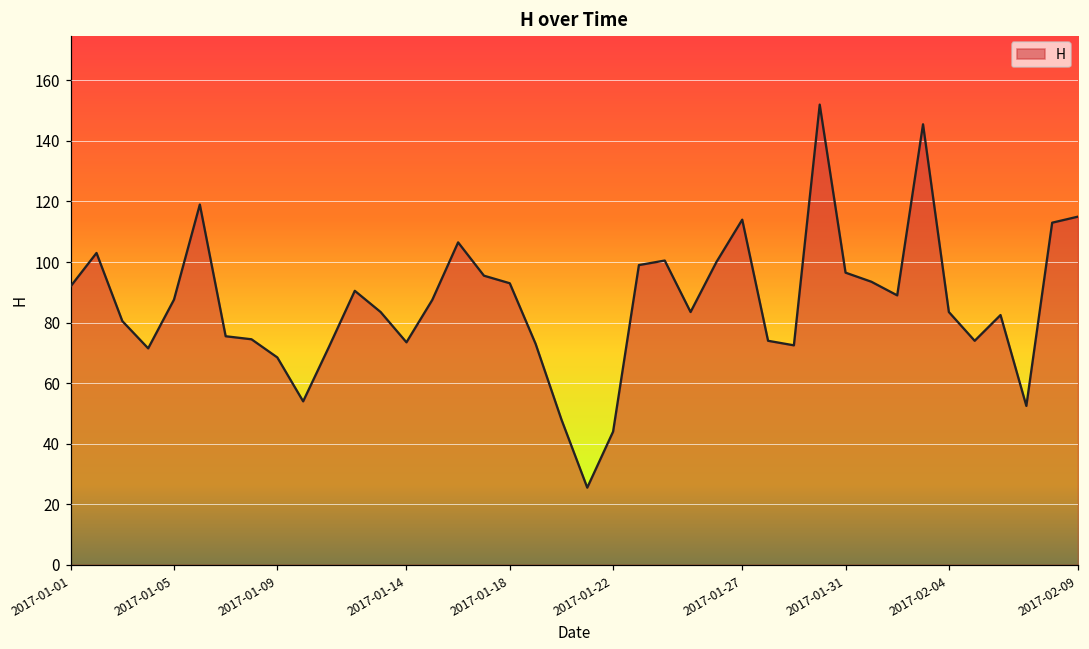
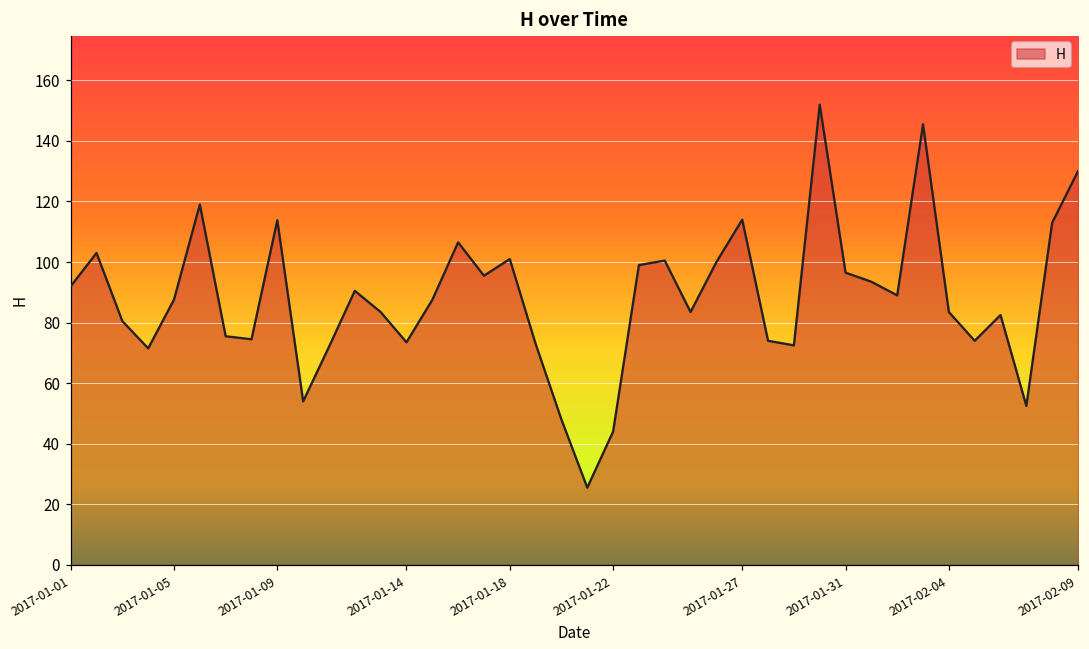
2017-01-09: 69 -> 114
2017-01-18: 93 -> 101
2017-02-09: 115 -> 130
